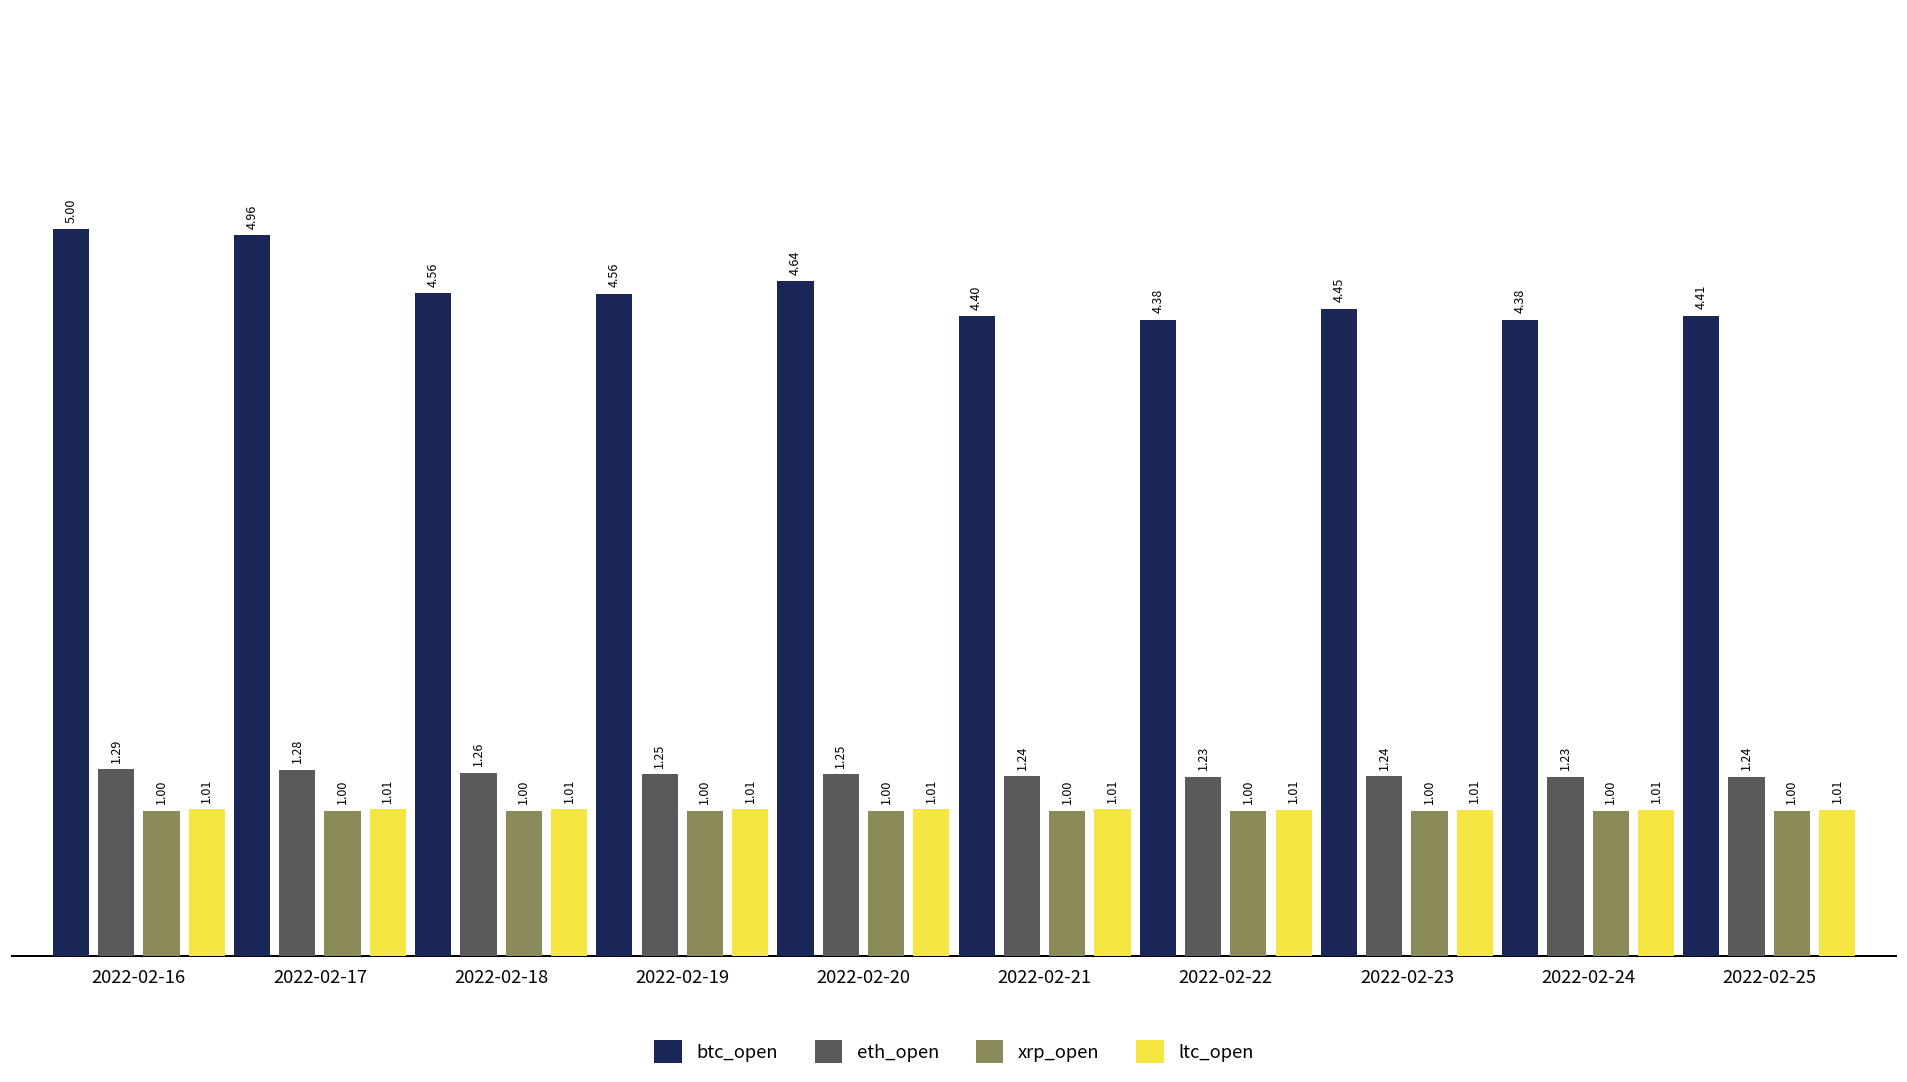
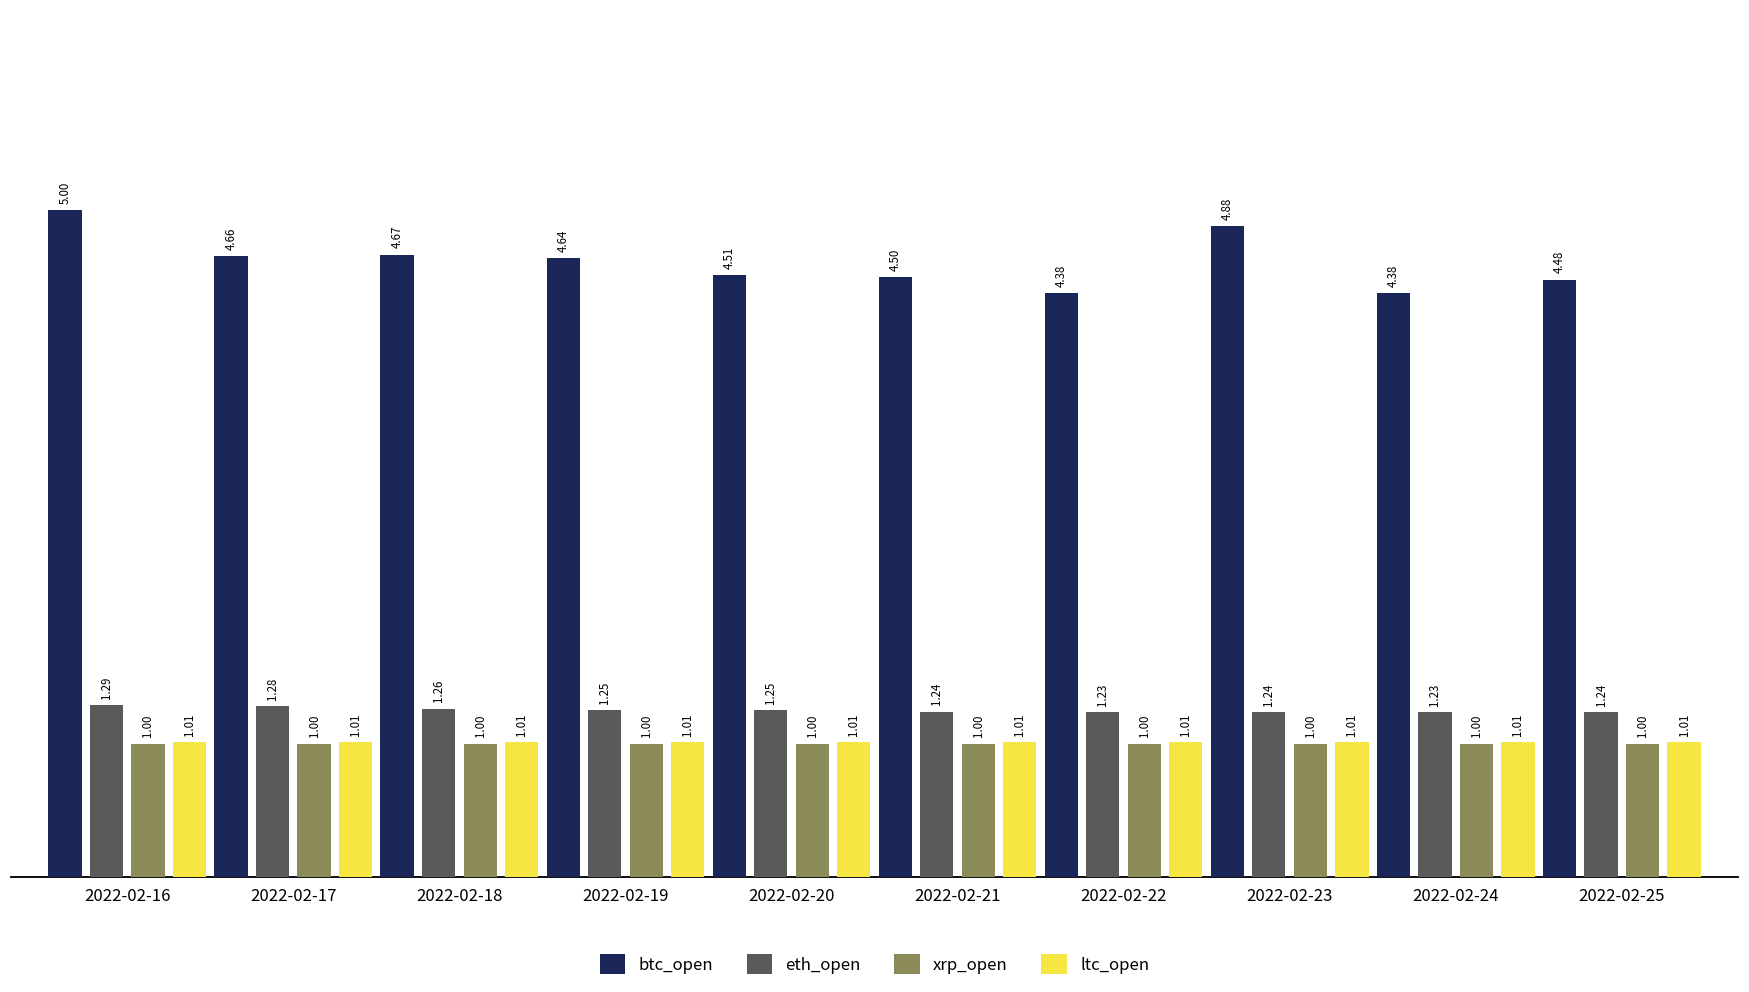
btc_open, 2022-02-17: 4.96 -> 4.66
btc_open, 2022-02-18: 4.56 -> 4.67
btc_open, 2022-02-19: 4.56 -> 4.64
btc_open, 2022-02-20: 4.64 -> 4.51
btc_open, 2022-02-21: 4.40 -> 4.50
btc_open, 2022-02-23: 4.45 -> 4.88
btc_open, 2022-02-25: 4.41 -> 4.48
